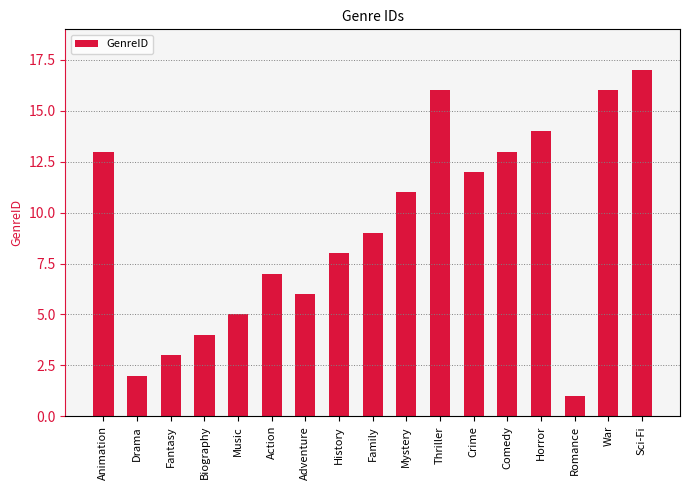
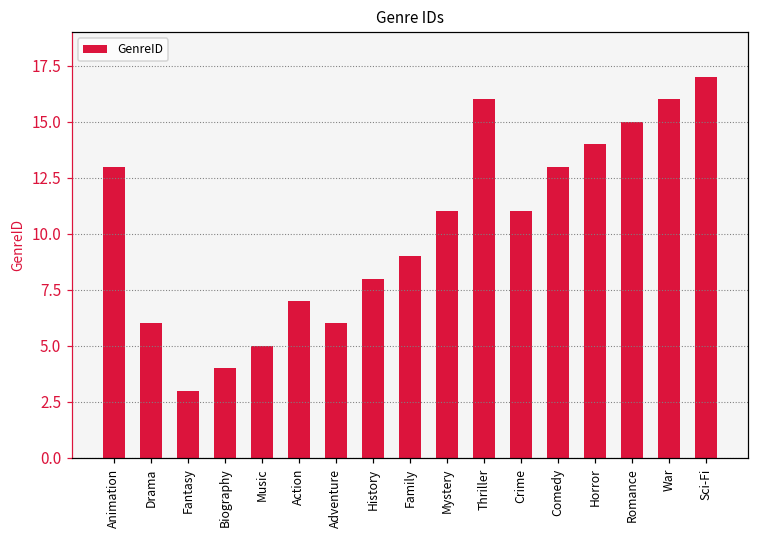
Drama: 2 -> 6
Crime: 12 -> 11
Romance: 1 -> 15
